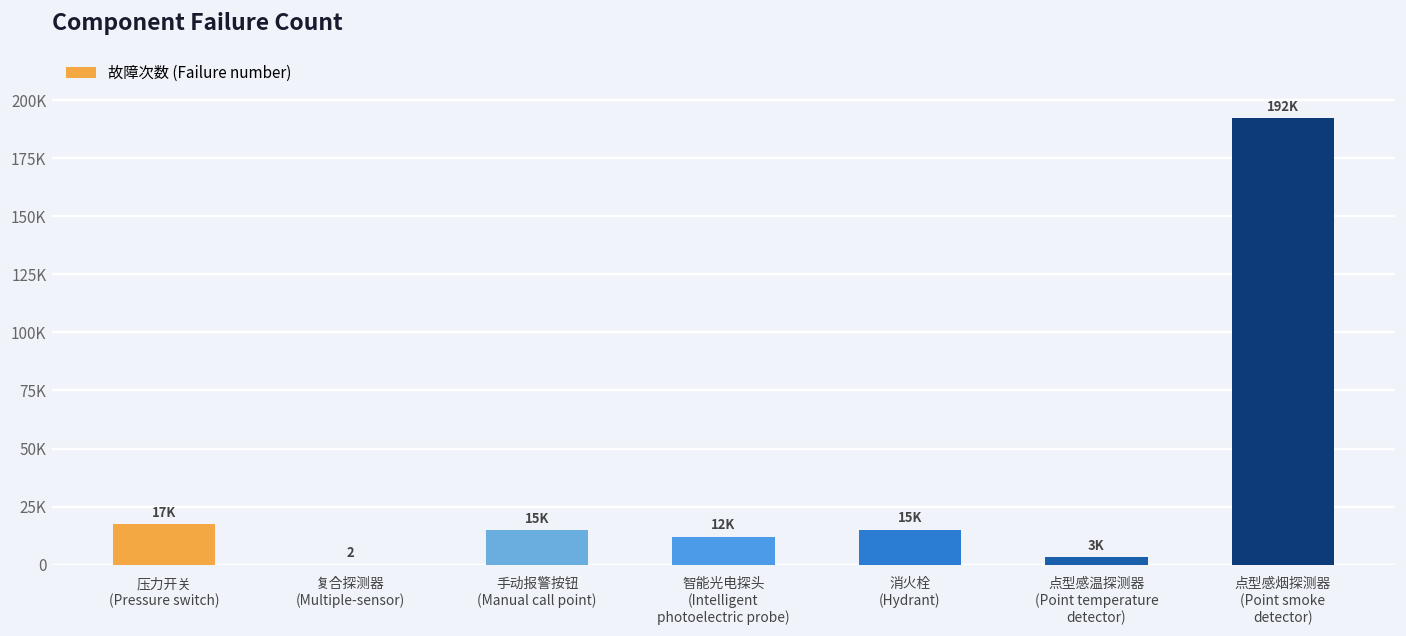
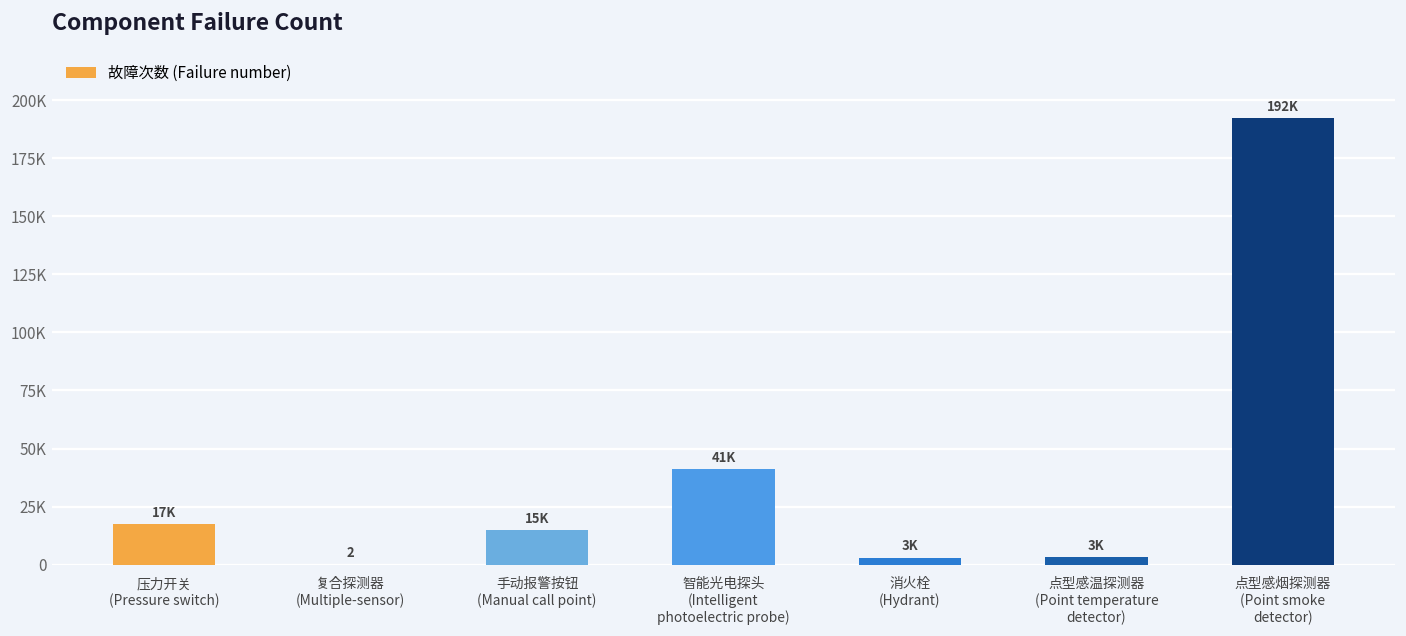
智能光电探头 (Intelligent photoelectric probe): 12K -> 41K
消火栓 (Hydrant): 15K -> 3K
